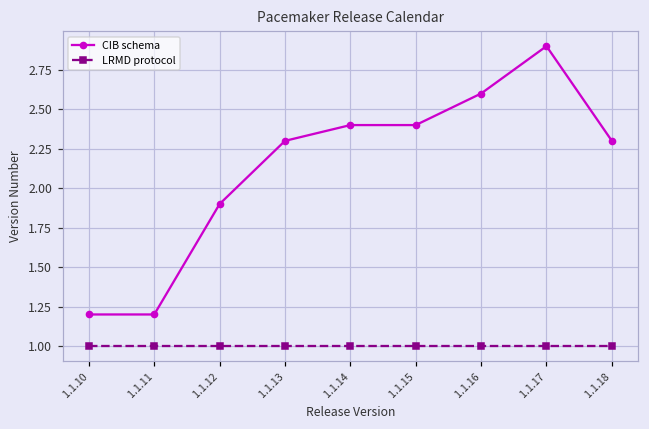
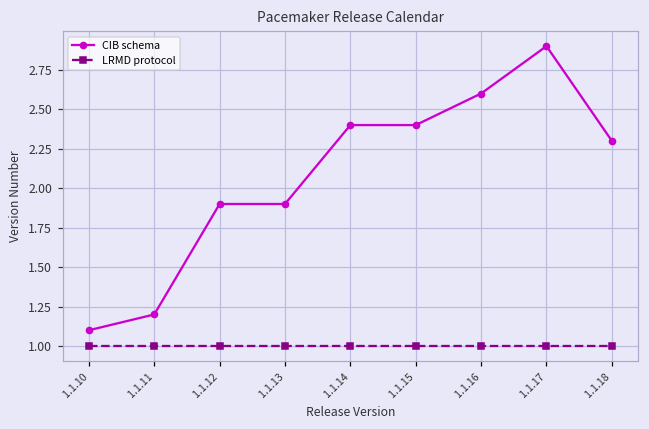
CIB schema, 1.1.10: 1.2 -> 1.1
CIB schema, 1.1.13: 2.3 -> 1.9
